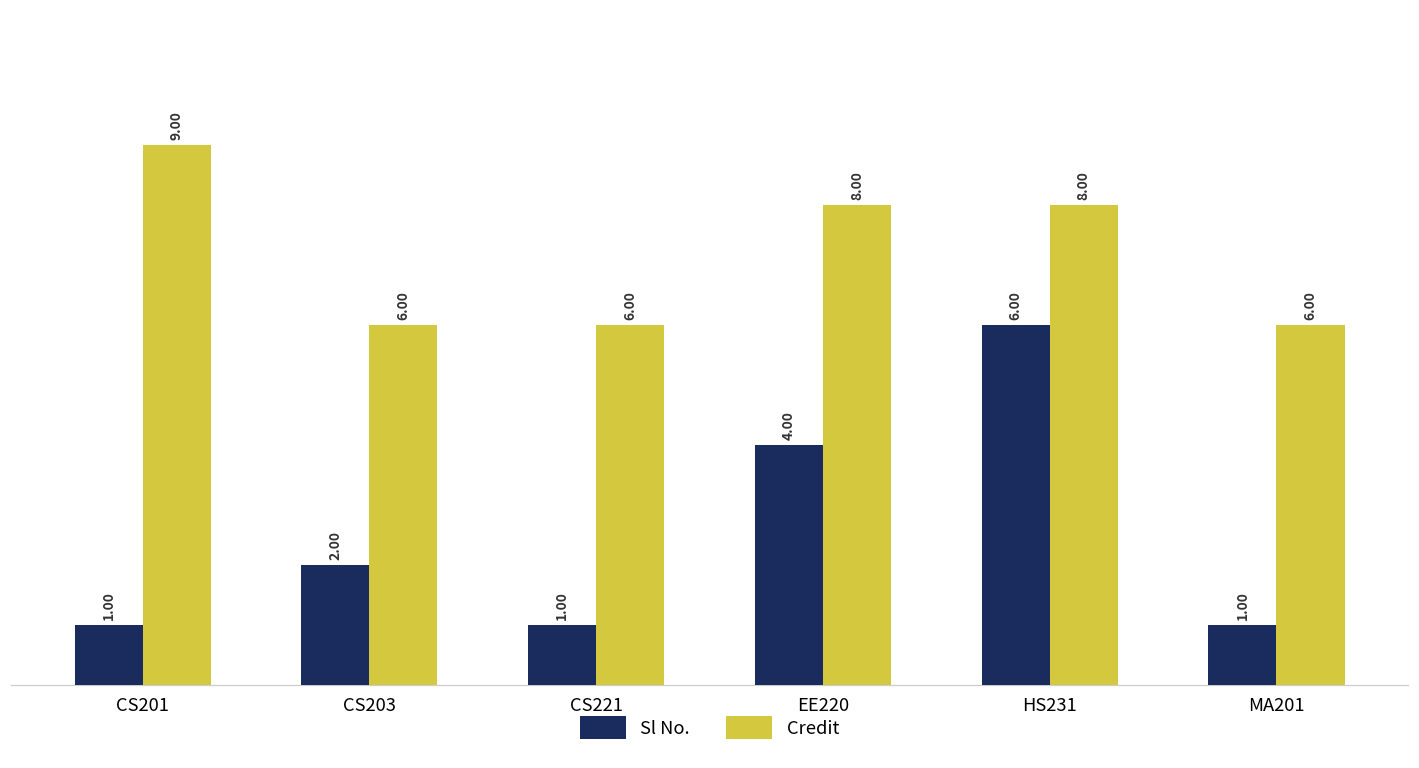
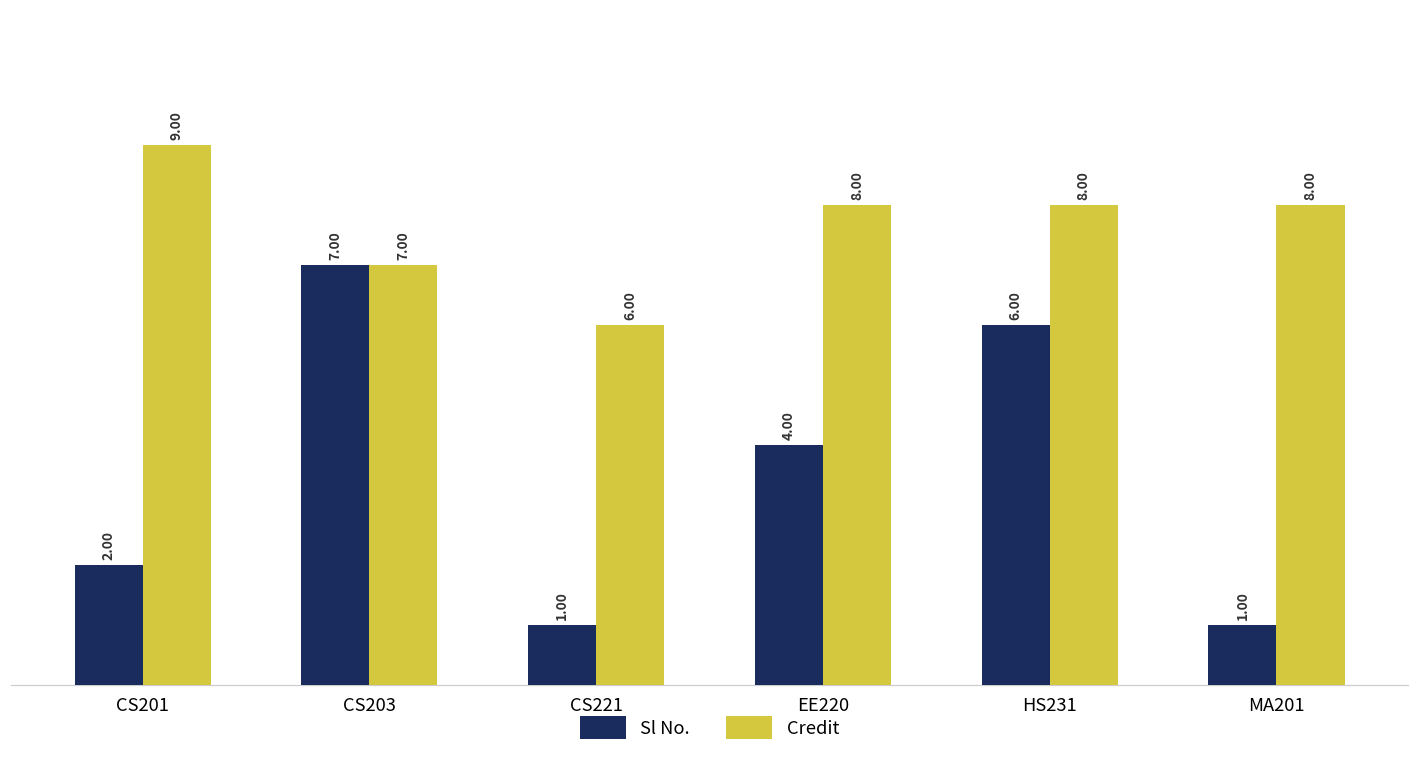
Sl No., CS201: 1.00 -> 2.00
Sl No., CS203: 2.00 -> 7.00
Credit, CS203: 6.00 -> 7.00
Credit, MA201: 6.00 -> 8.00
